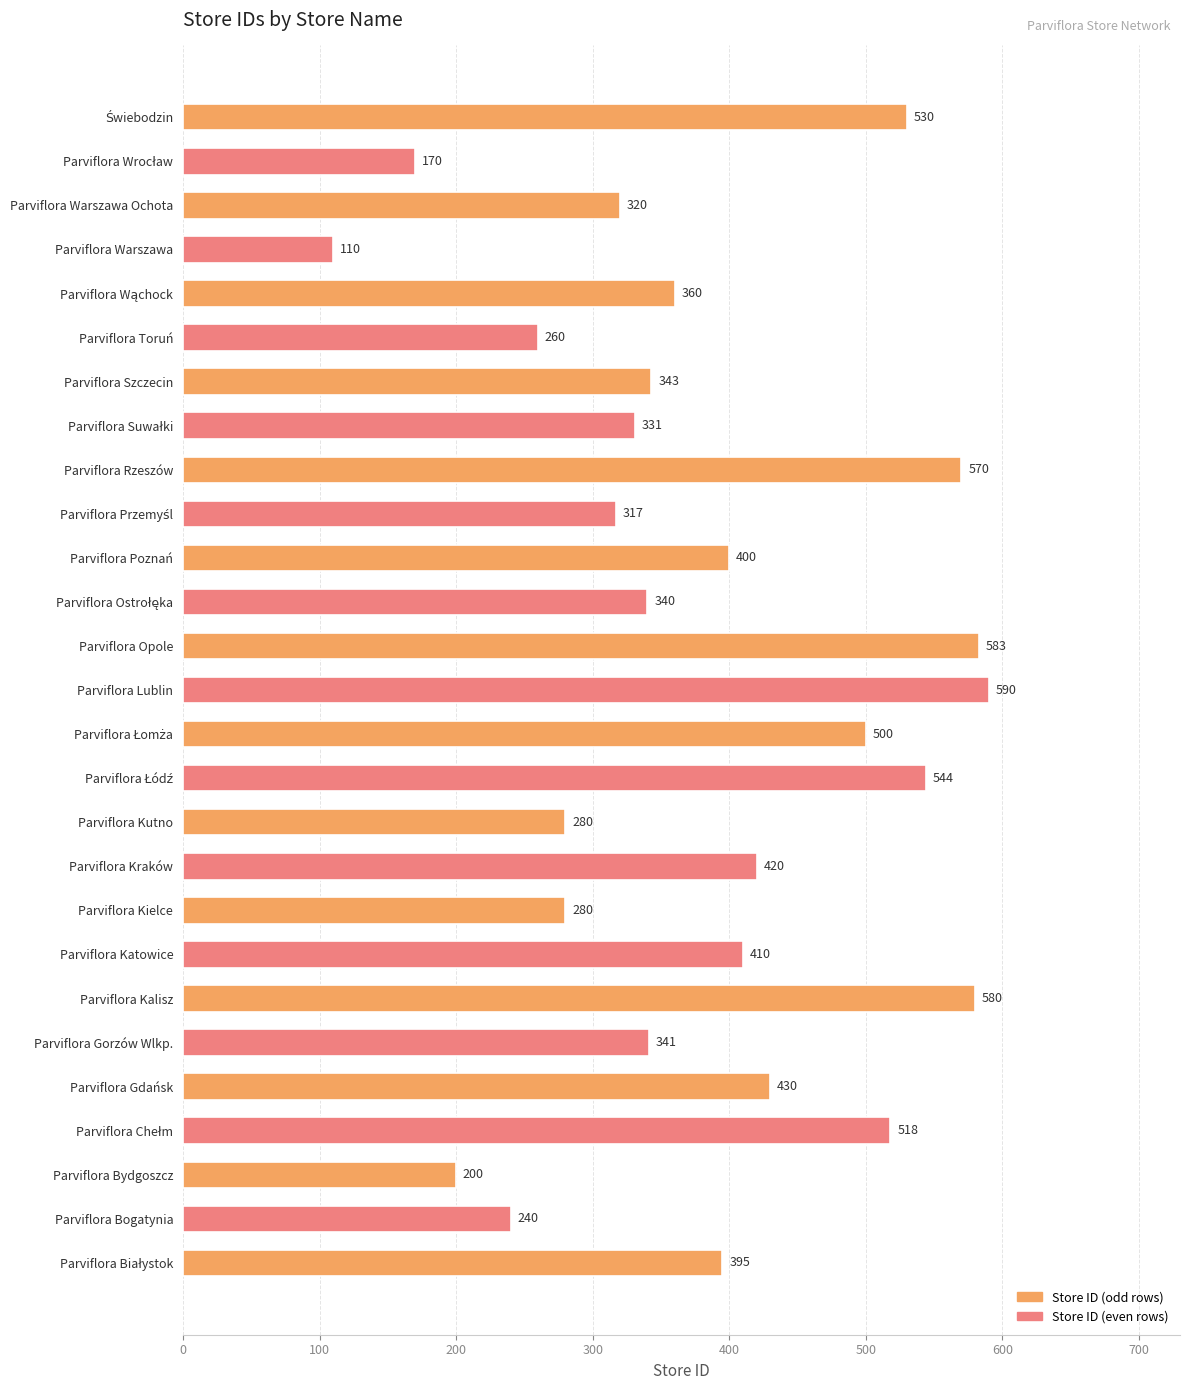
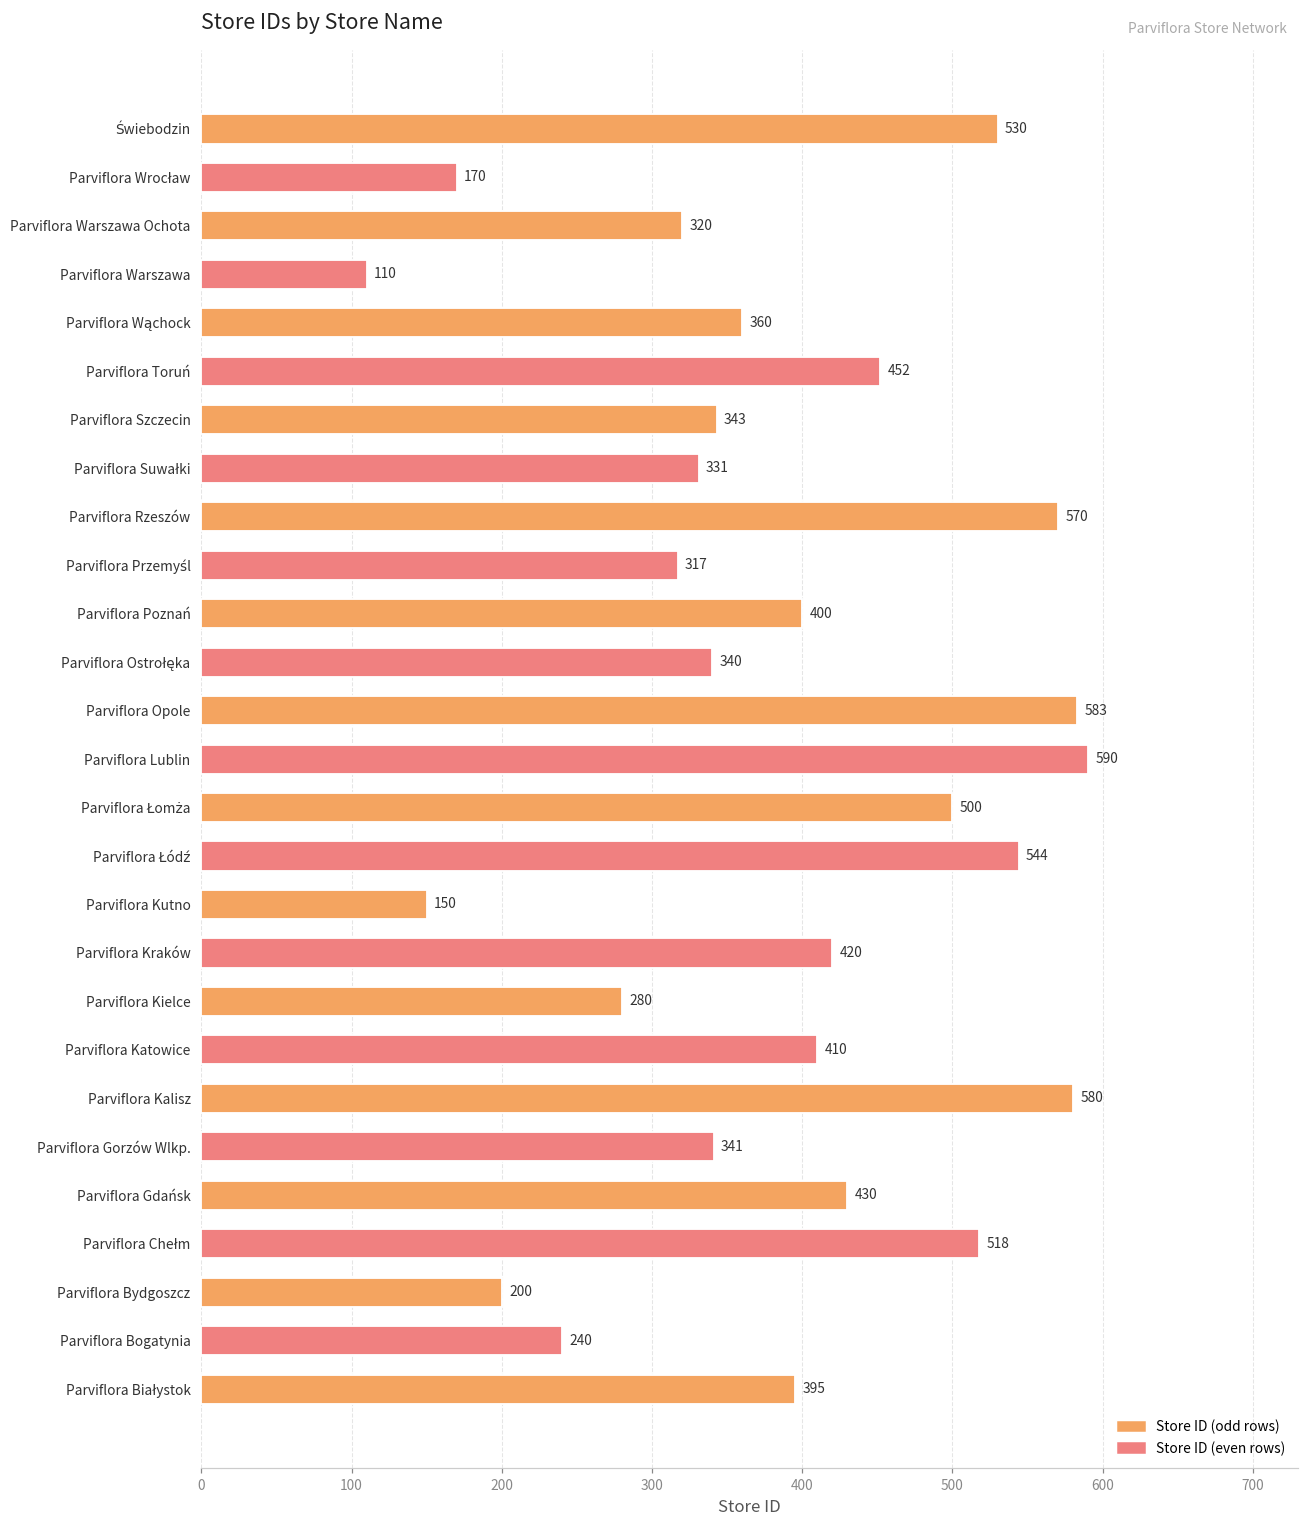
Parviflora Toruń: 260 -> 452
Parviflora Kutno: 280 -> 150
